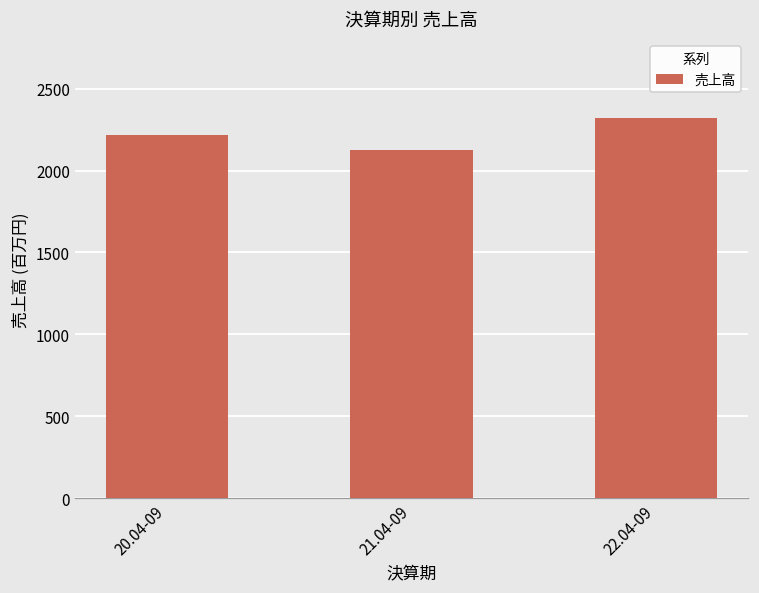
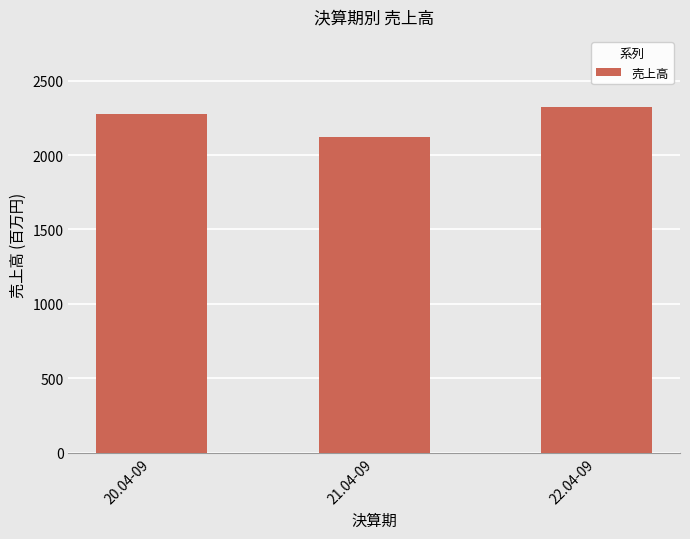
20.04-09: 2220 -> 2280
